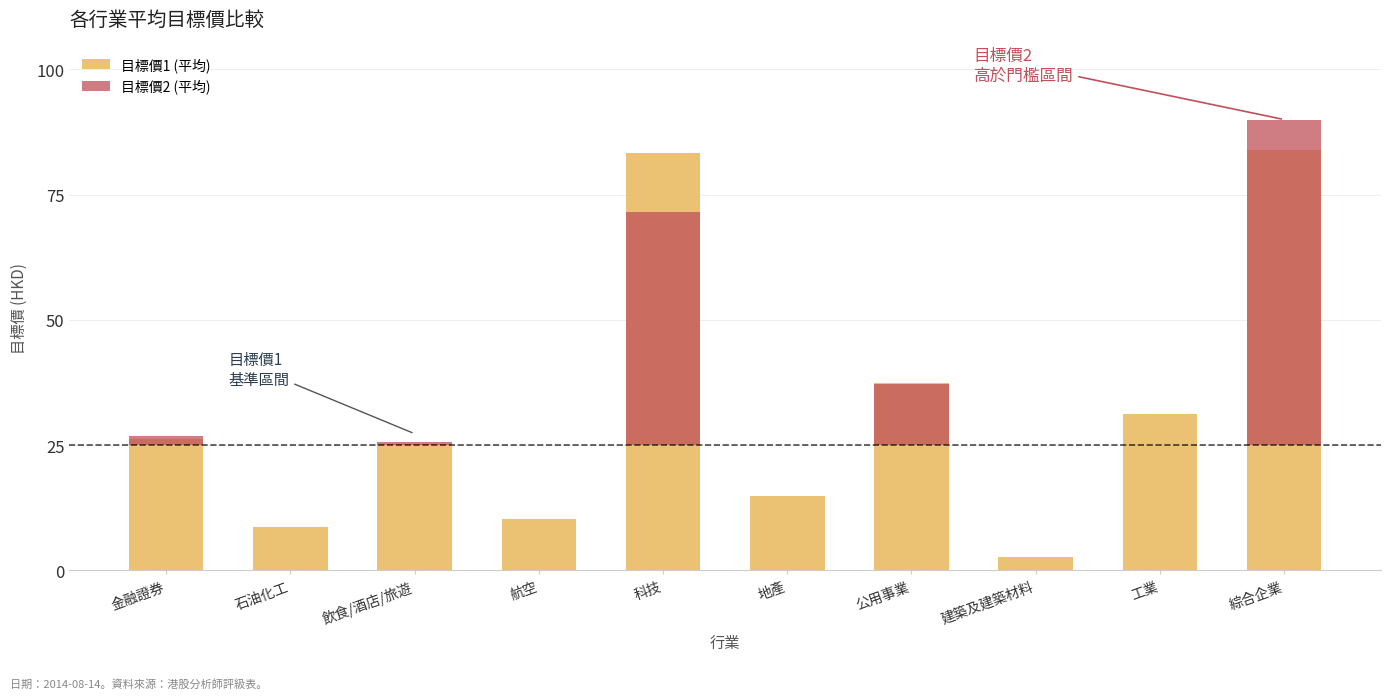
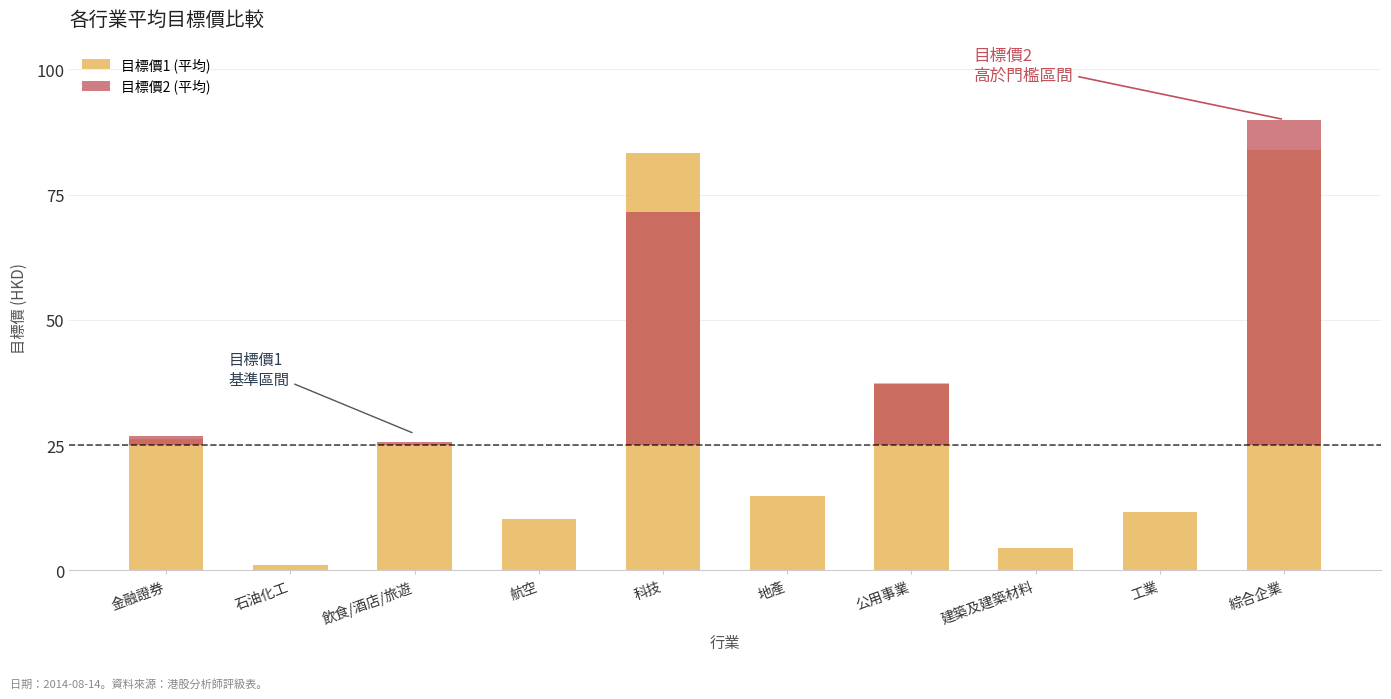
目標價1 (平均), 石油化工: 9 -> 1
目標價1 (平均), 建築及建築材料: 3 -> 5
目標價1 (平均), 工業: 31 -> 12
